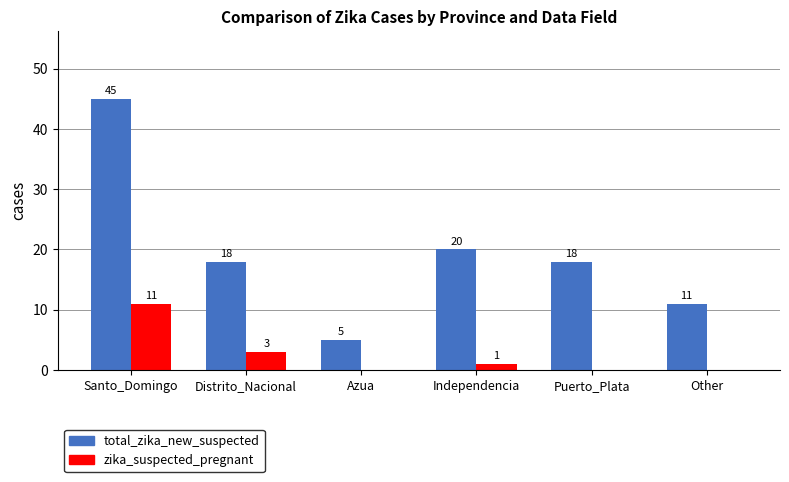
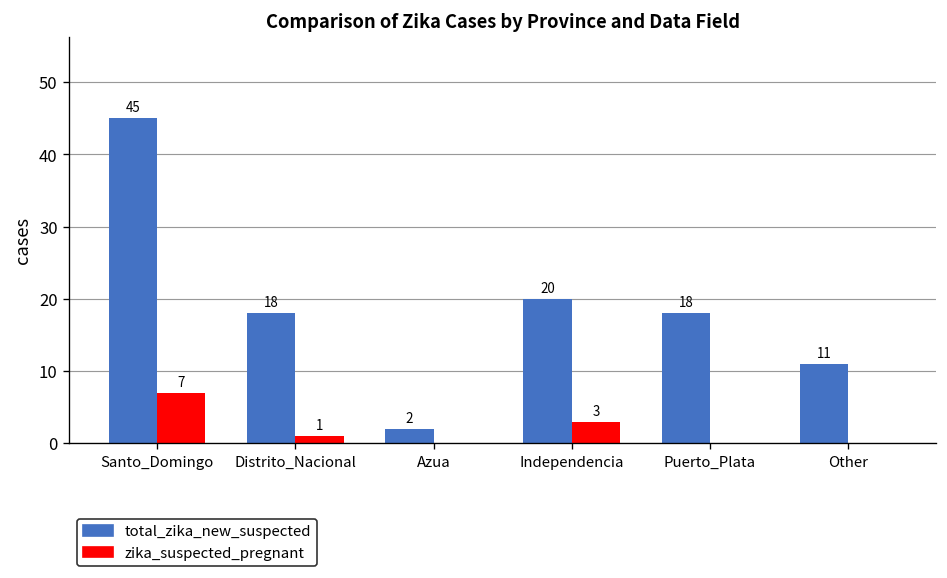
zika_suspected_pregnant, Santo_Domingo: 11 -> 7
zika_suspected_pregnant, Distrito_Nacional: 3 -> 1
total_zika_new_suspected, Azua: 5 -> 2
zika_suspected_pregnant, Independencia: 1 -> 3
